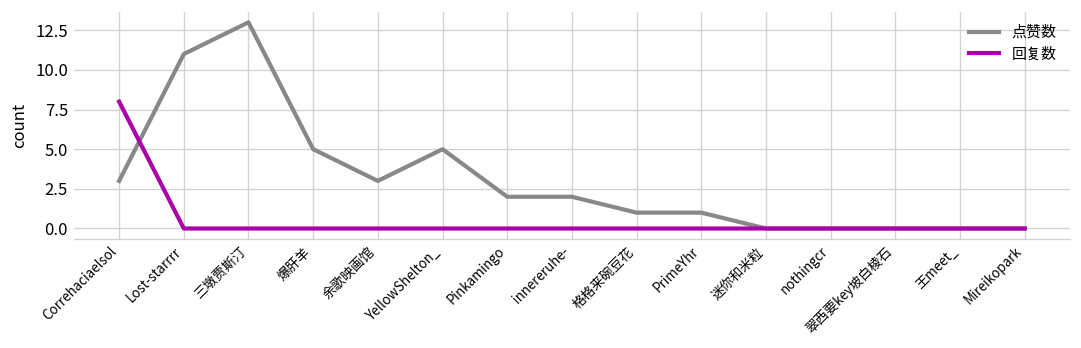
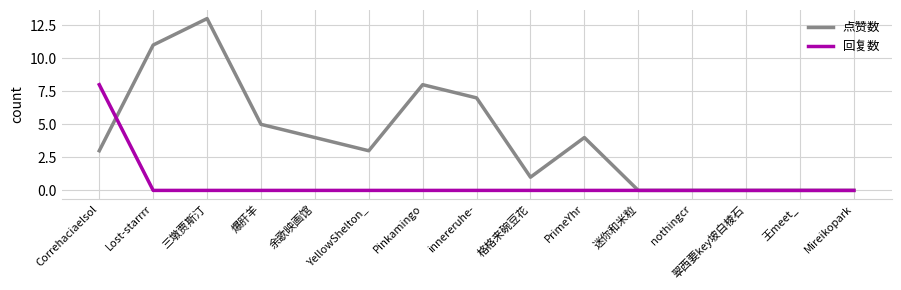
点赞数, 余歌映画馆: 3 -> 4
点赞数, YellowShelton_: 5 -> 3
点赞数, Pinkamingo: 2 -> 8
点赞数, innereruhe-: 2 -> 7
点赞数, PrimeYhr: 1 -> 4
